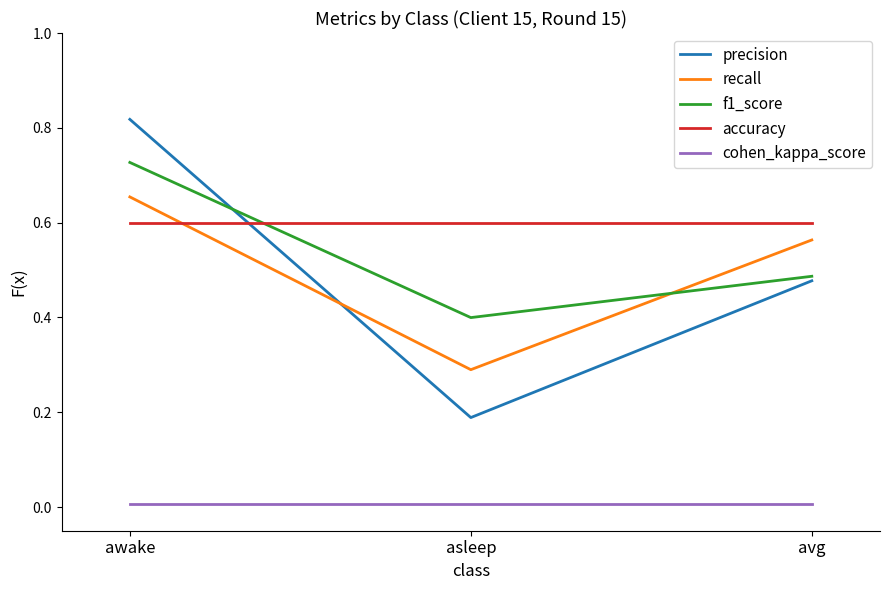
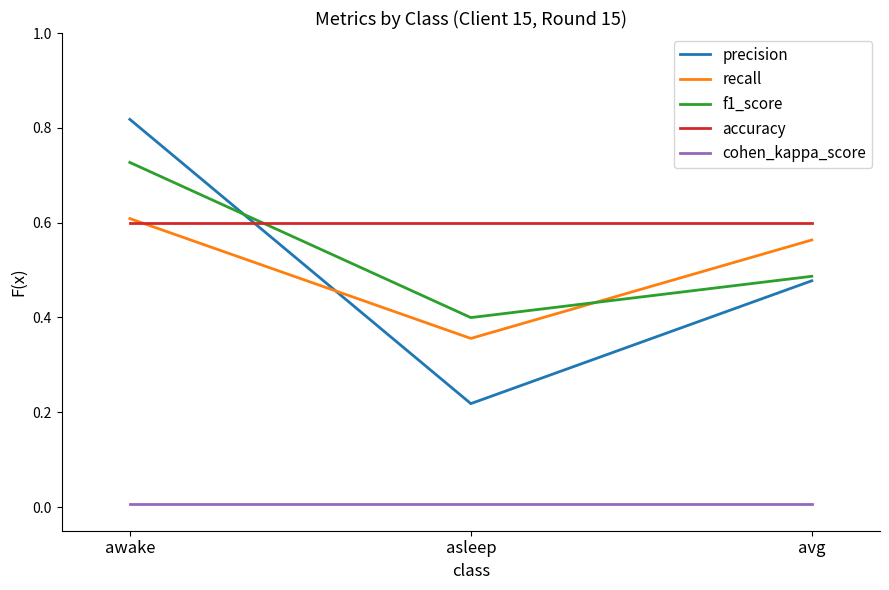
recall, awake: 0.65 -> 0.61
precision, asleep: 0.19 -> 0.22
recall, asleep: 0.29 -> 0.36
